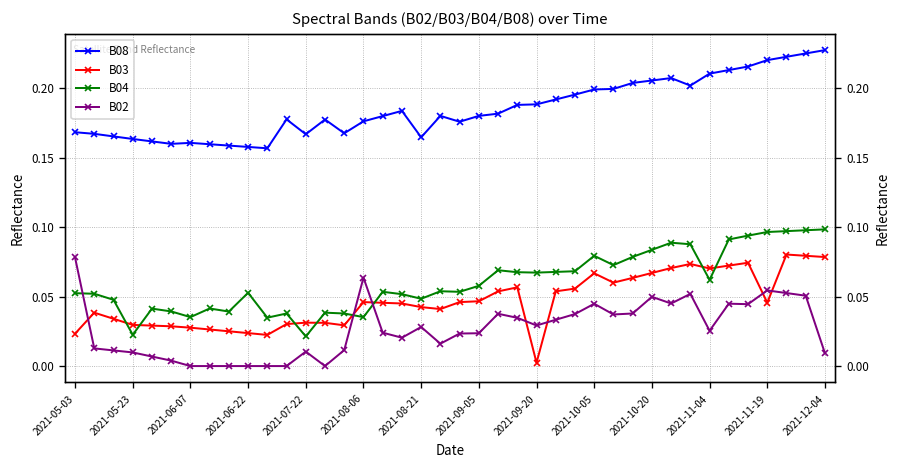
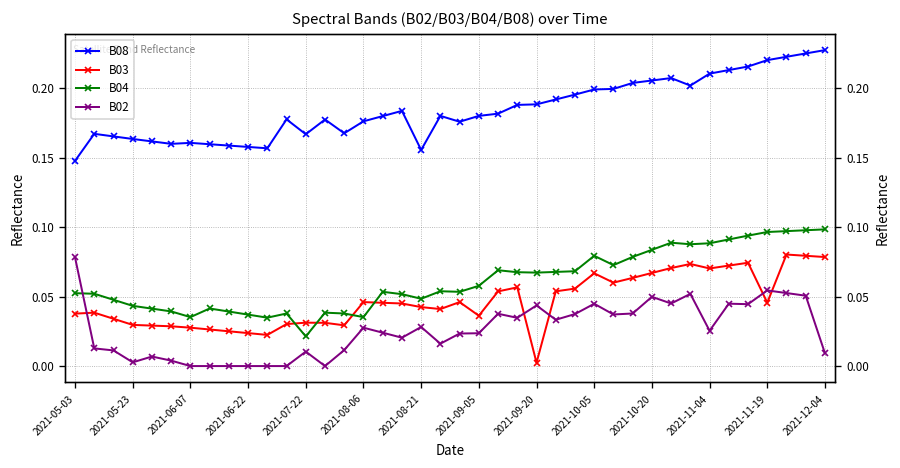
B08, 2021-05-03: 0.168 -> 0.148
B03, 2021-05-03: 0.023 -> 0.038
B04, 2021-05-23: 0.023 -> 0.043
B02, 2021-05-23: 0.010 -> 0.003
B04, 2021-06-22: 0.053 -> 0.037
B02, 2021-08-06: 0.064 -> 0.028
B08, 2021-08-21: 0.165 -> 0.156
B03, 2021-09-05: 0.047 -> 0.036
B02, 2021-09-20: 0.029 -> 0.044
B04, 2021-11-04: 0.062 -> 0.088
